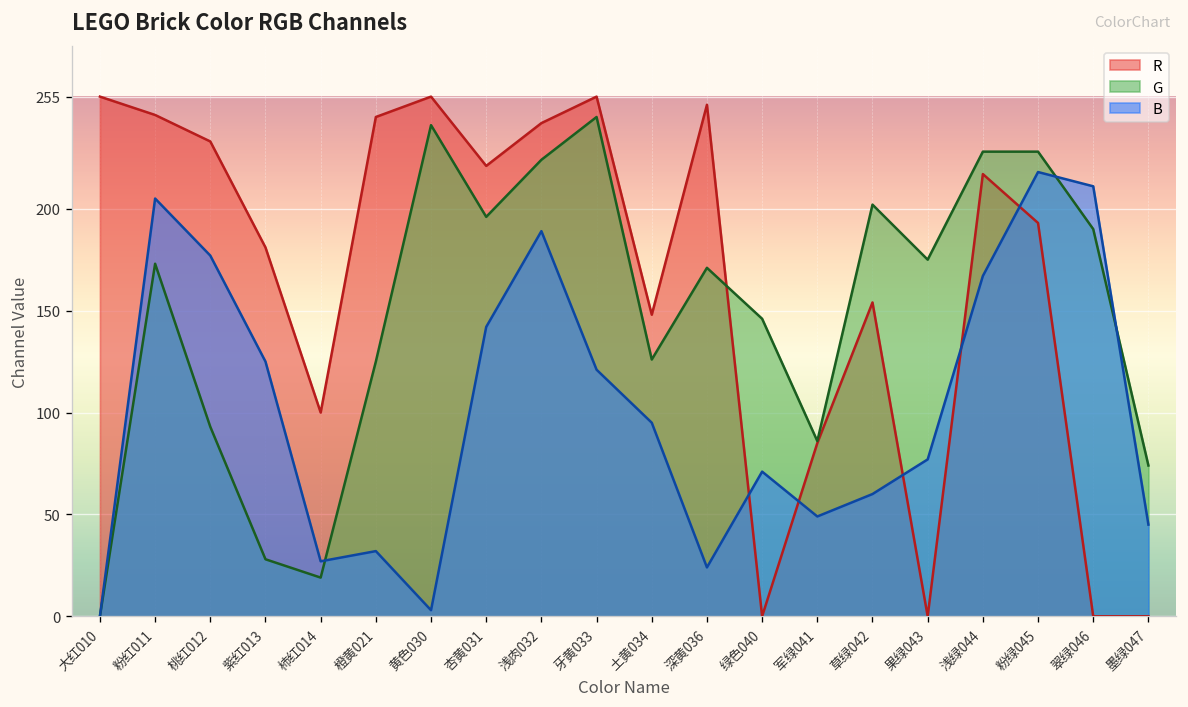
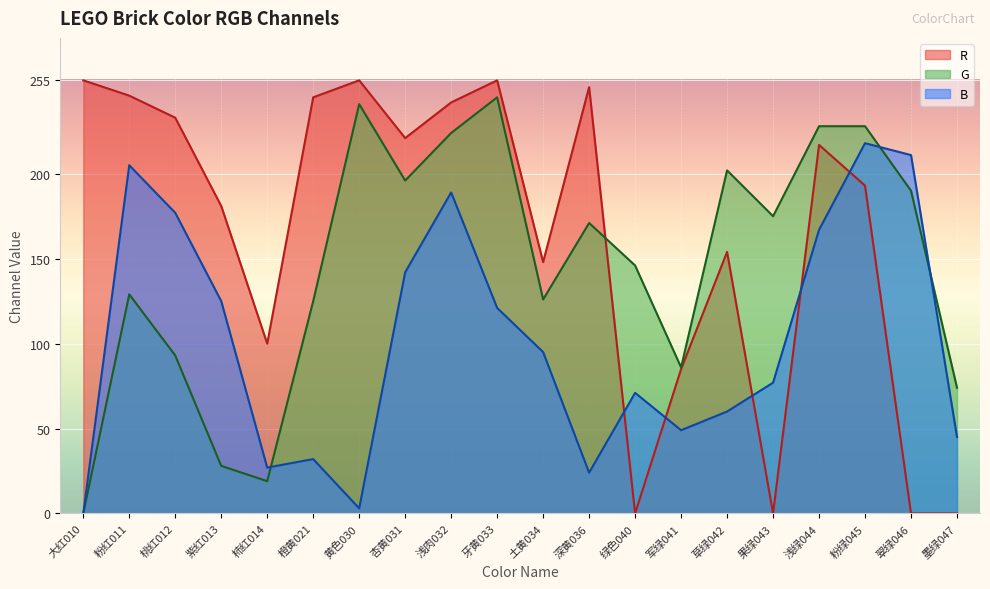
G, 粉红011: 173 -> 129
